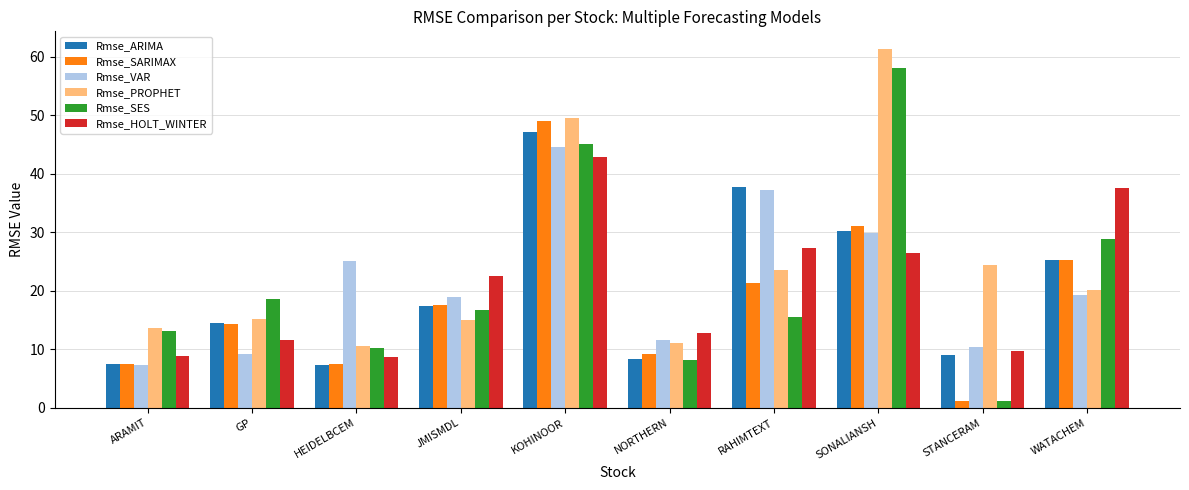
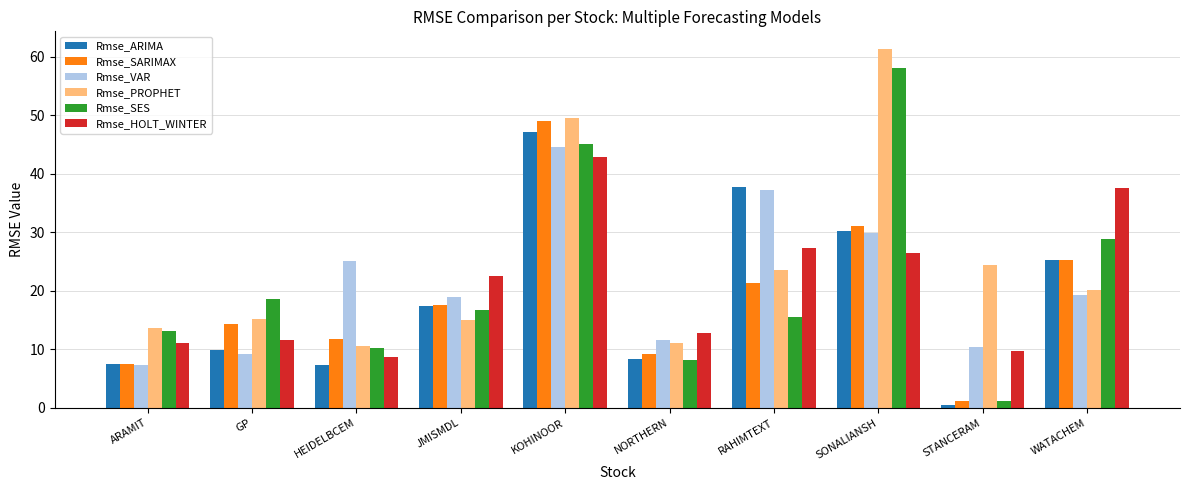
Rmse_HOLT_WINTER, ARAMIT: 9 -> 11
Rmse_ARIMA, GP: 14 -> 10
Rmse_SARIMAX, HEIDELBCEM: 8 -> 12
Rmse_ARIMA, STANCERAM: 9 -> 0
